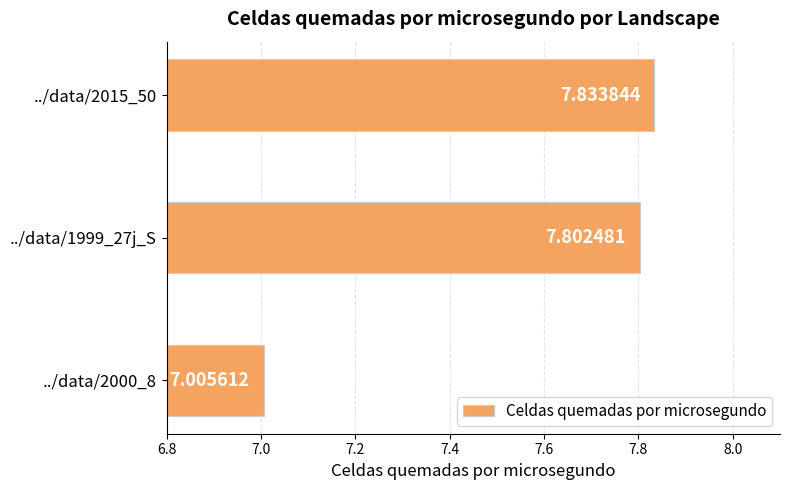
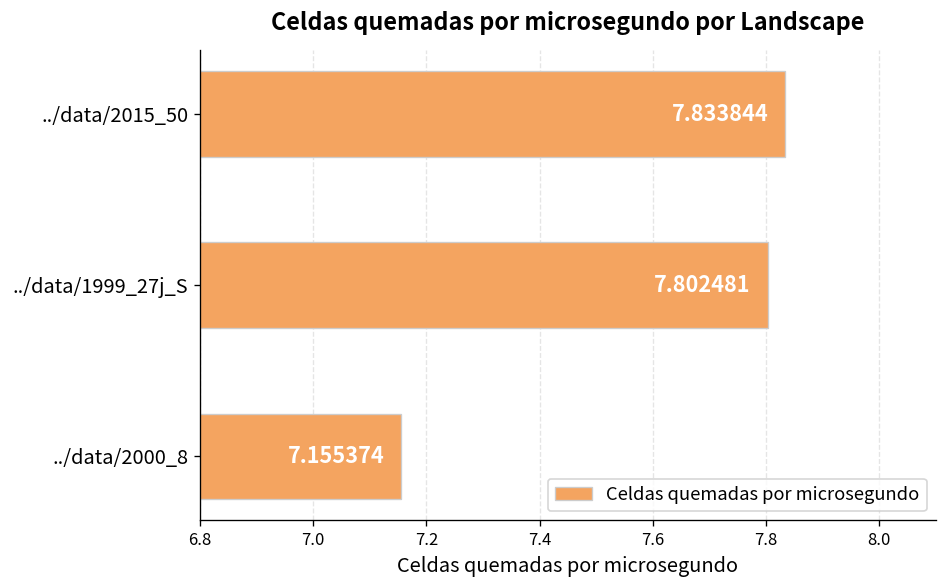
../data/2000_8: 7.005612 -> 7.155374
